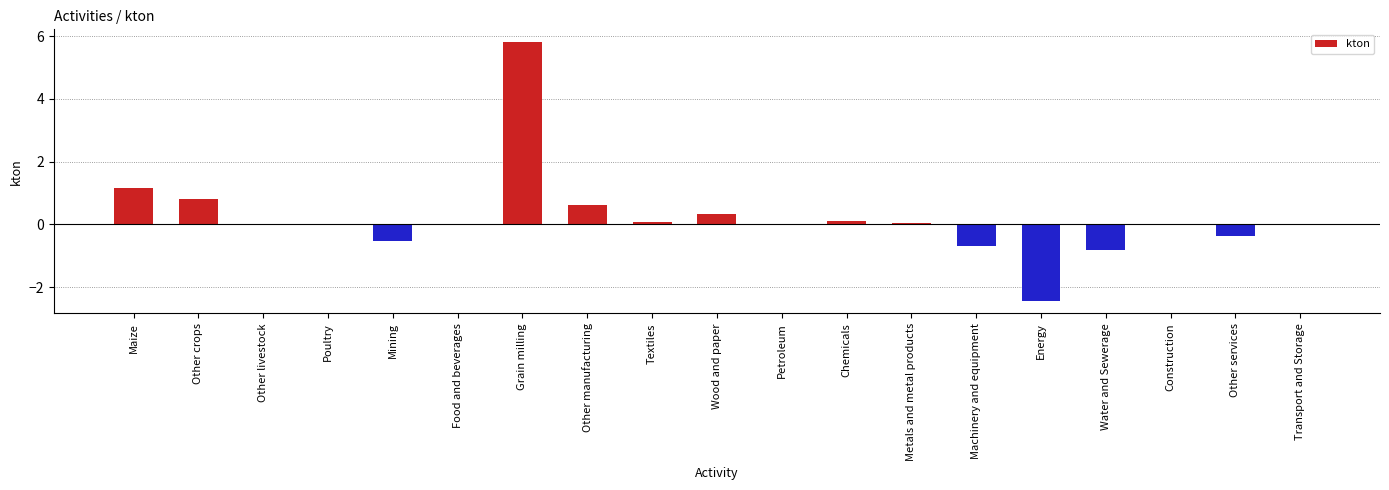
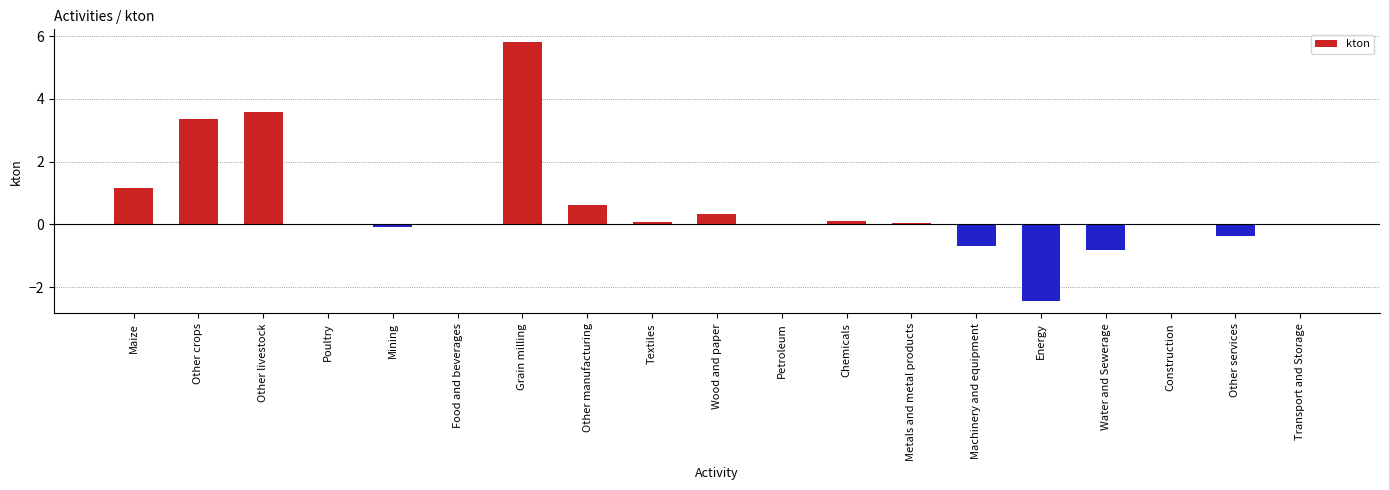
Other crops: 0.8 -> 3.4
Other livestock: 0.0 -> 3.6
Mining: -0.5 -> -0.1
